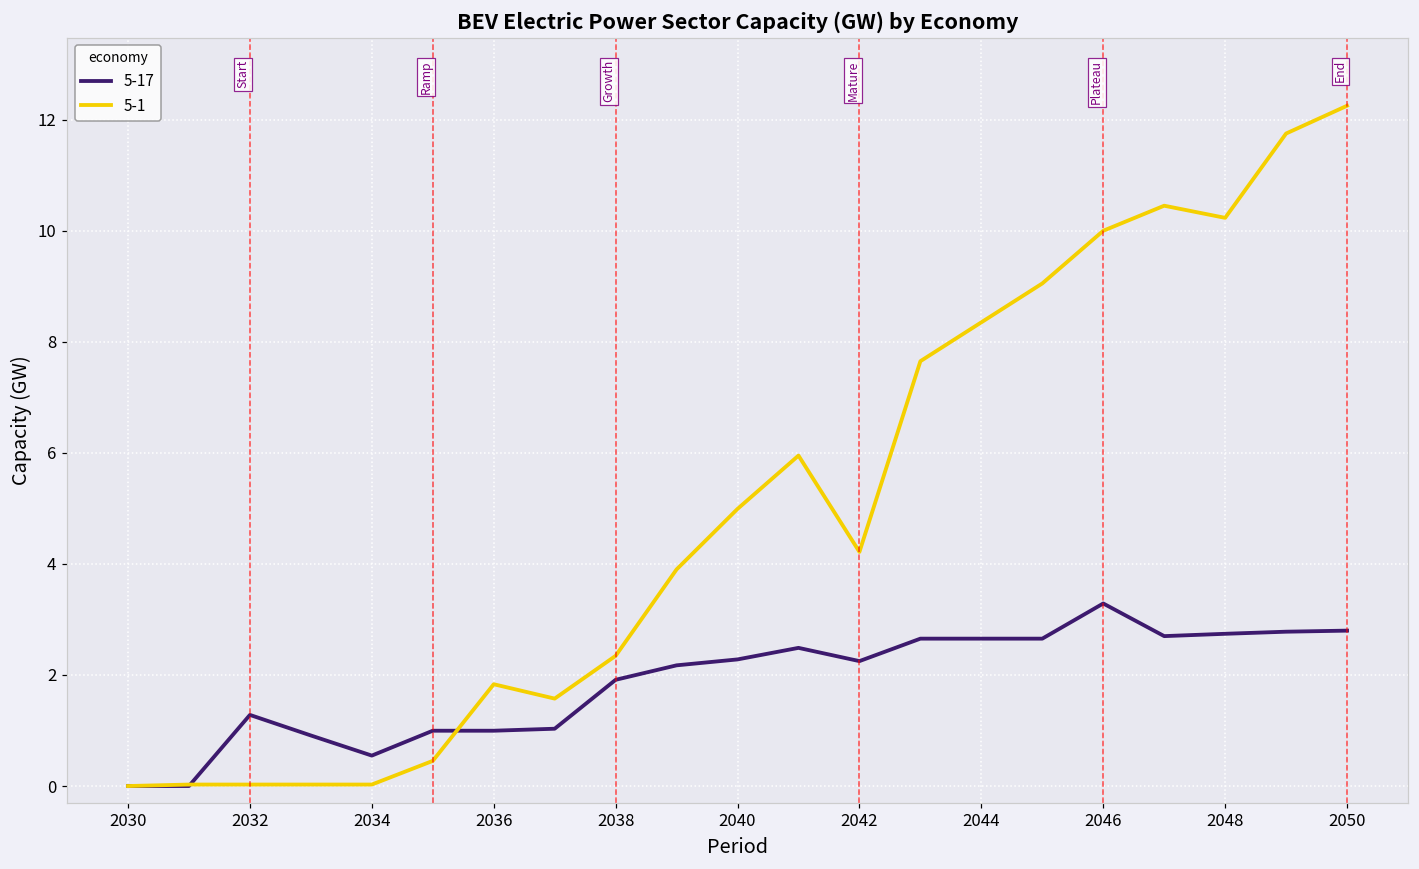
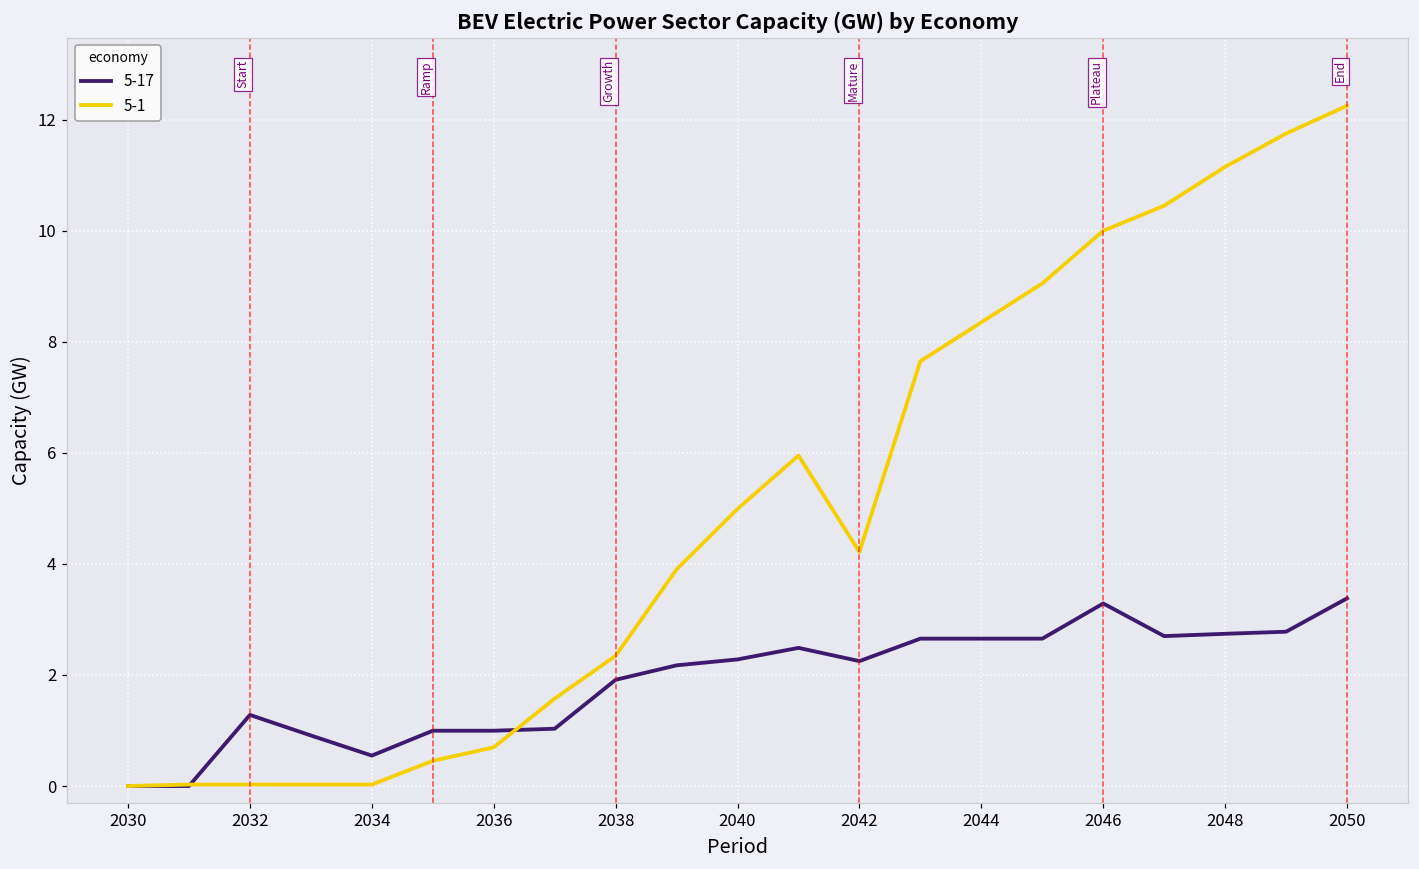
5-1, 2036: 1.8 -> 0.7
5-1, 2048: 10.2 -> 11.2
5-17, 2050: 2.8 -> 3.4
